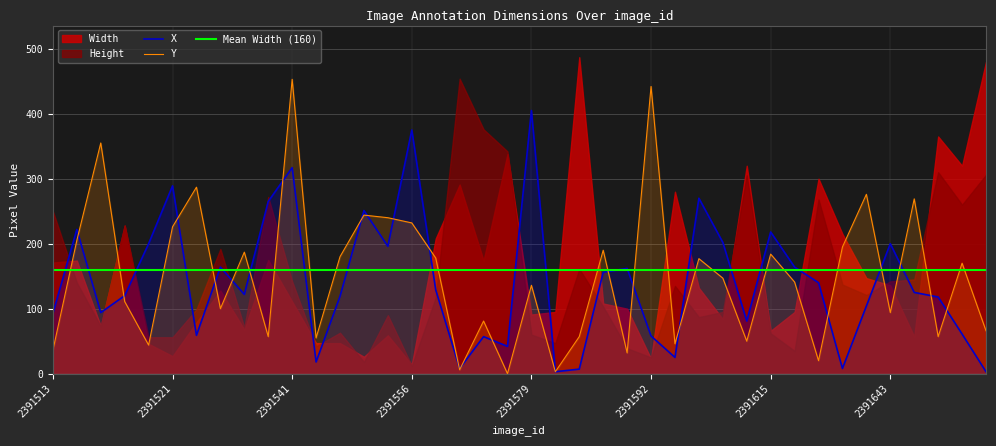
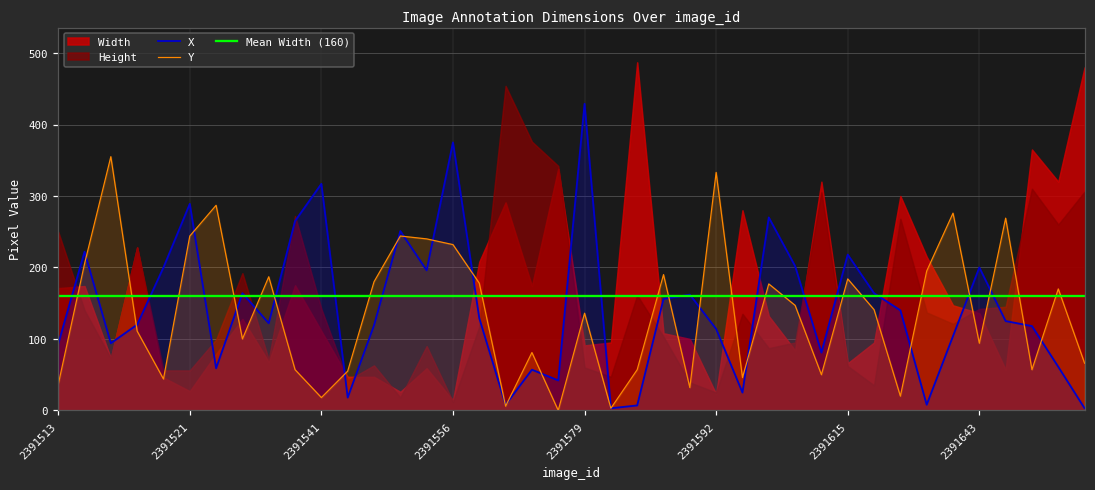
Y, 2391521: 230 -> 240
Y, 2391541: 450 -> 20
X, 2391579: 410 -> 430
X, 2391592: 60 -> 110
Y, 2391592: 440 -> 330
